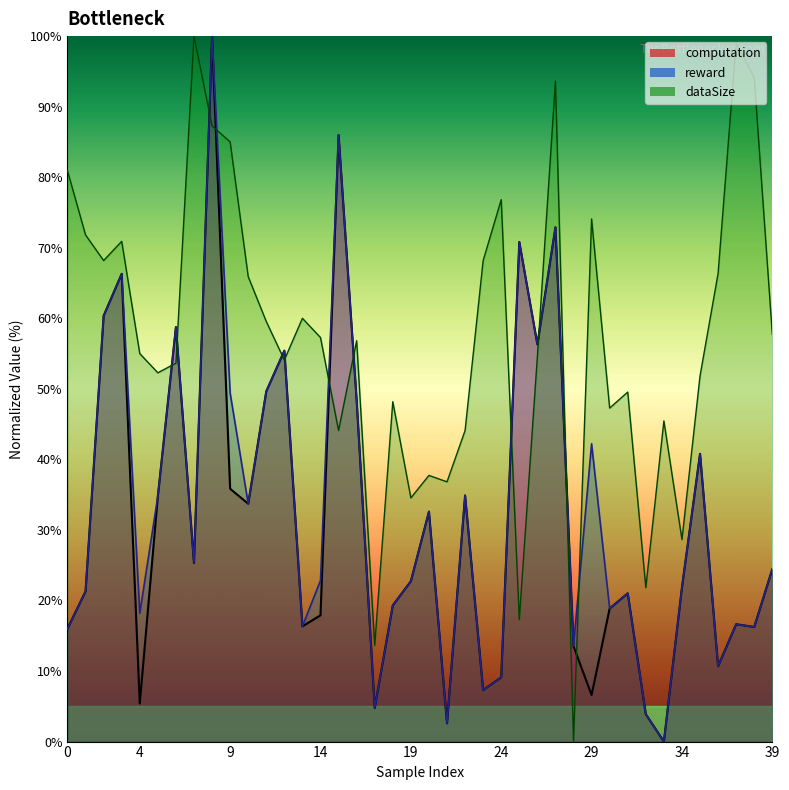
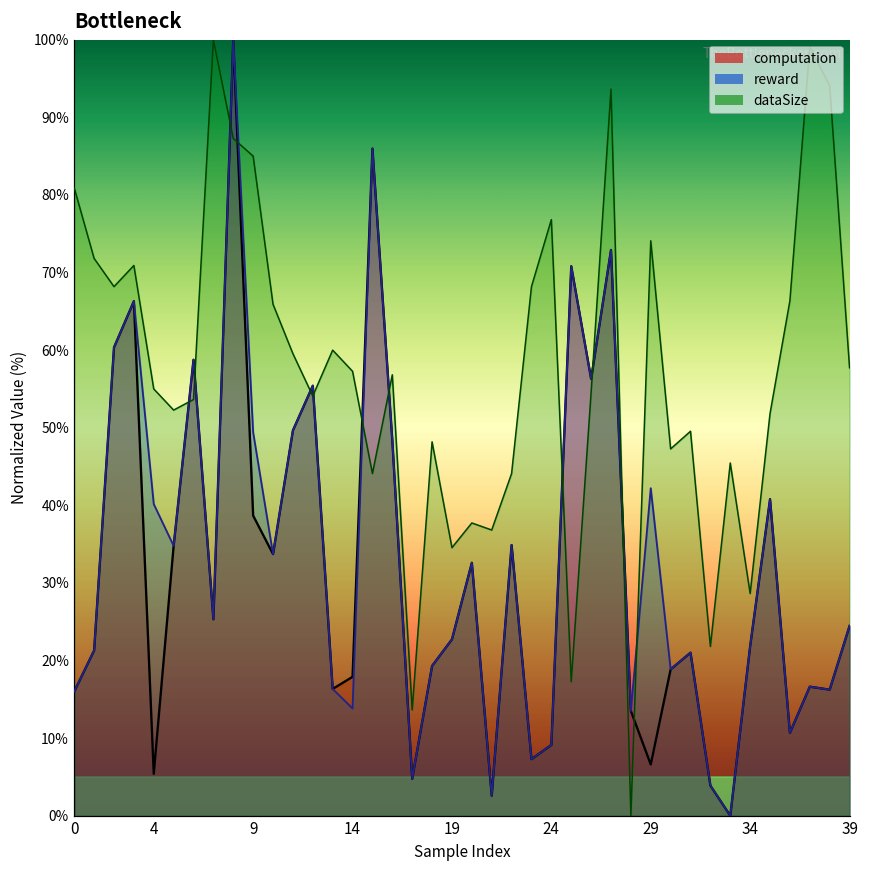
reward, 4: 18% -> 40%
computation, 9: 36% -> 39%
reward, 14: 23% -> 14%
